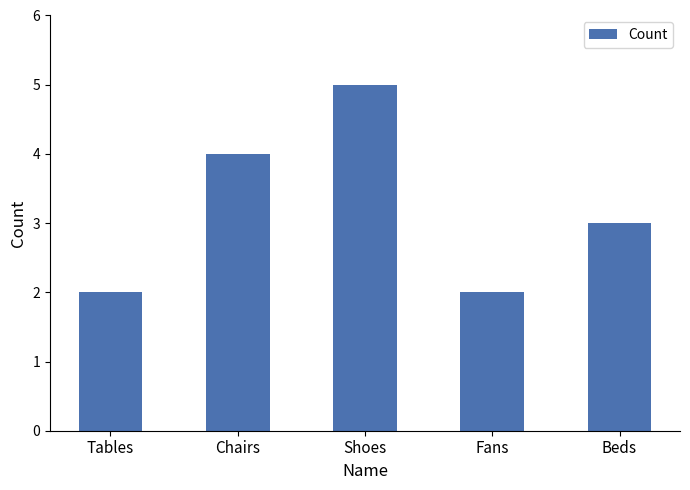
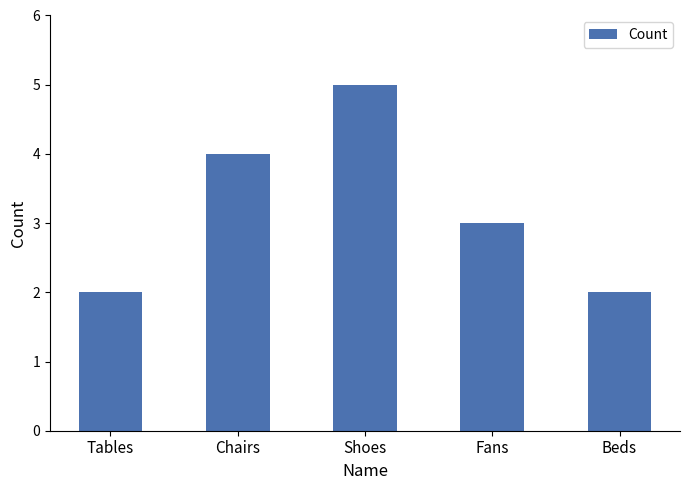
Fans: 2 -> 3
Beds: 3 -> 2
